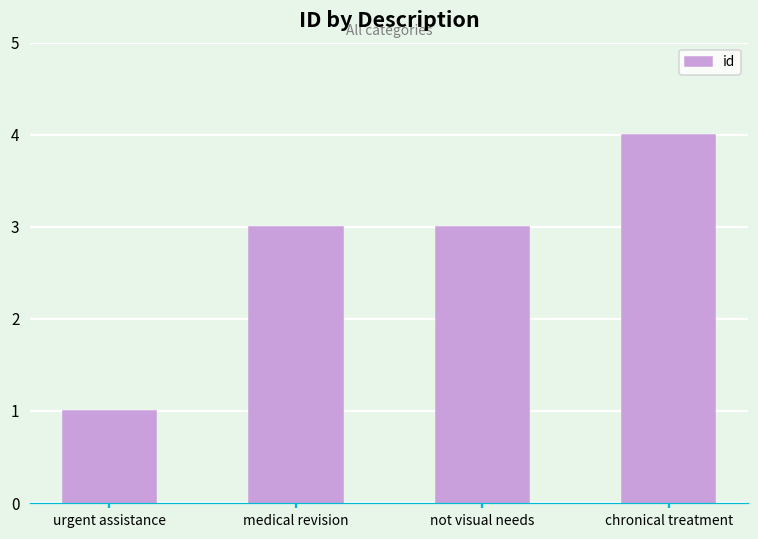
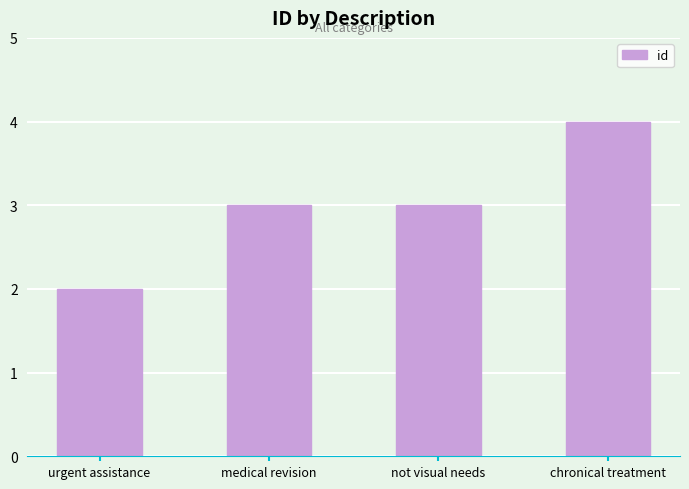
urgent assistance: 1 -> 2
